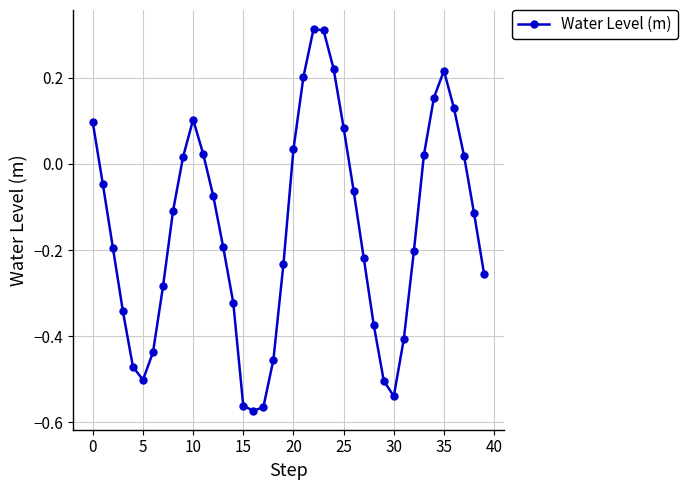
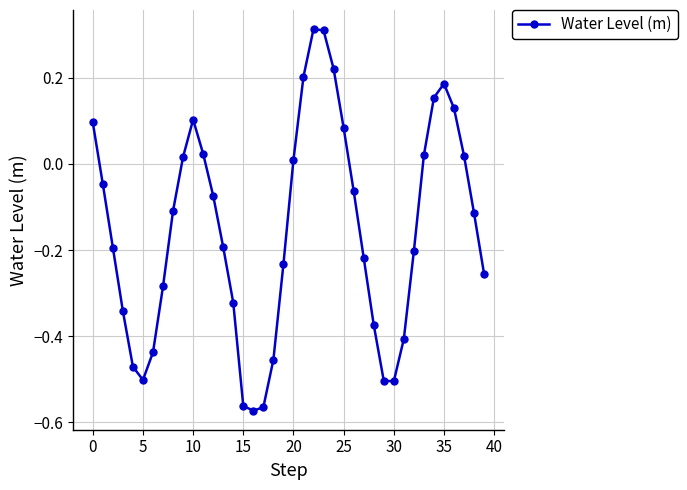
20: 0.03 -> 0.01
30: -0.54 -> -0.51
35: 0.22 -> 0.19
